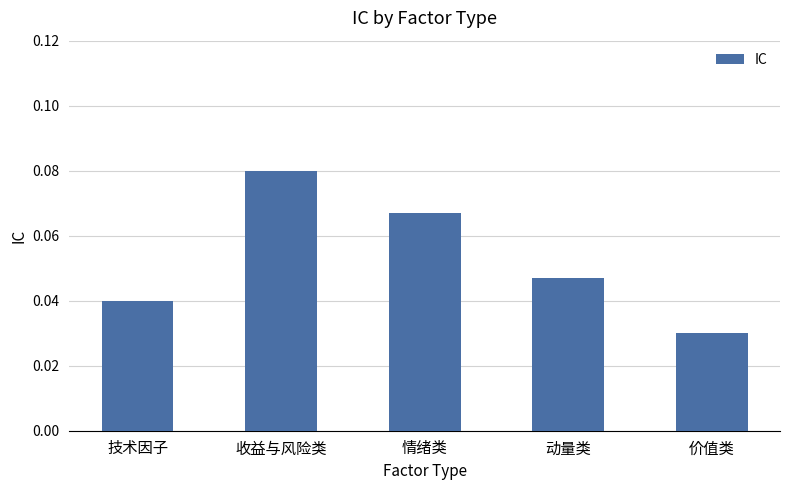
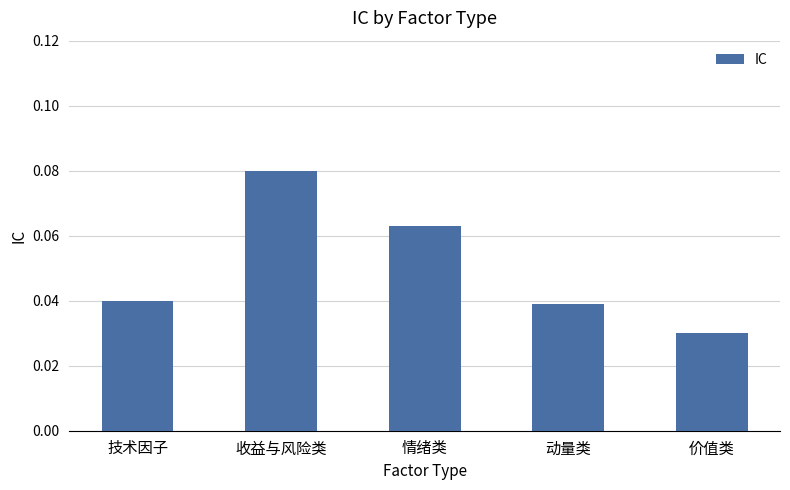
情绪类: 0.067 -> 0.063
动量类: 0.047 -> 0.039
